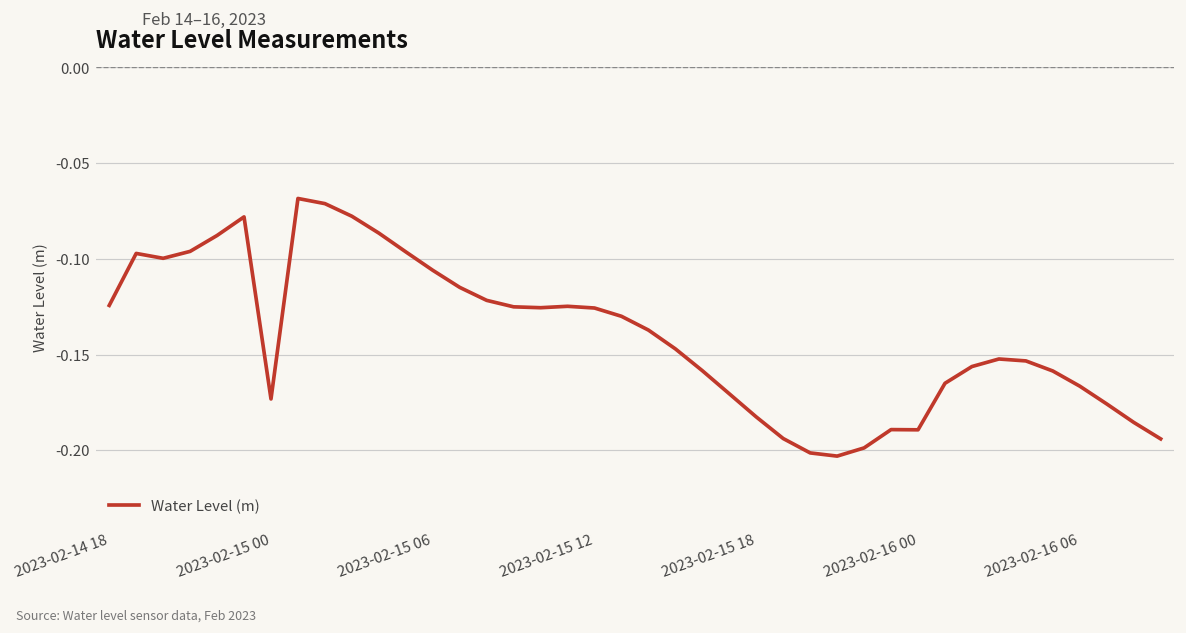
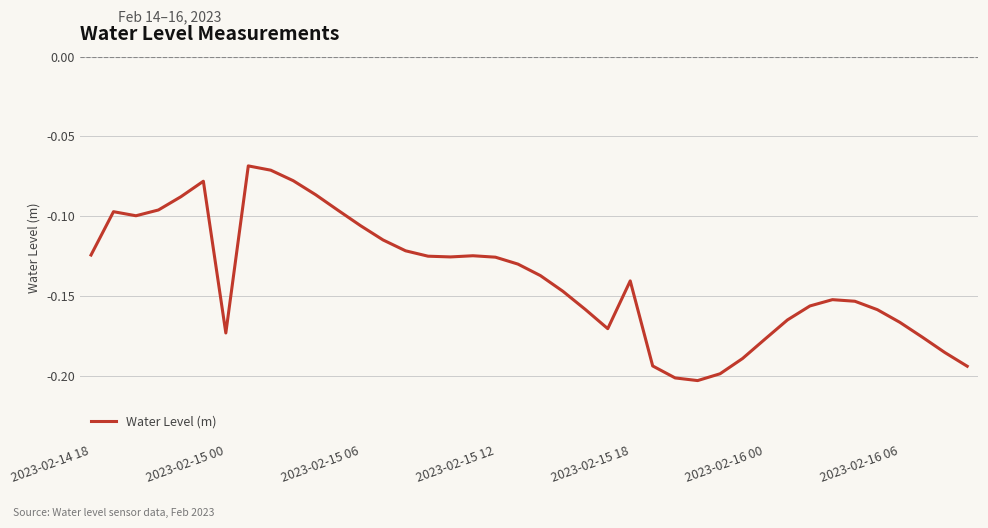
2023-02-15 18: -0.183 -> -0.141
2023-02-16 00: -0.189 -> -0.177
